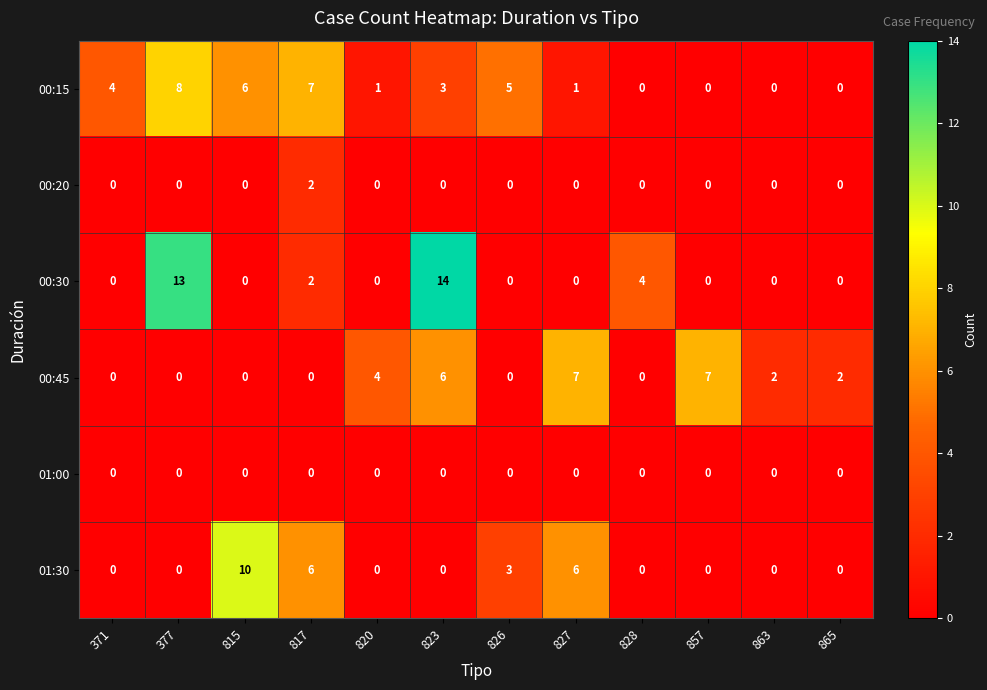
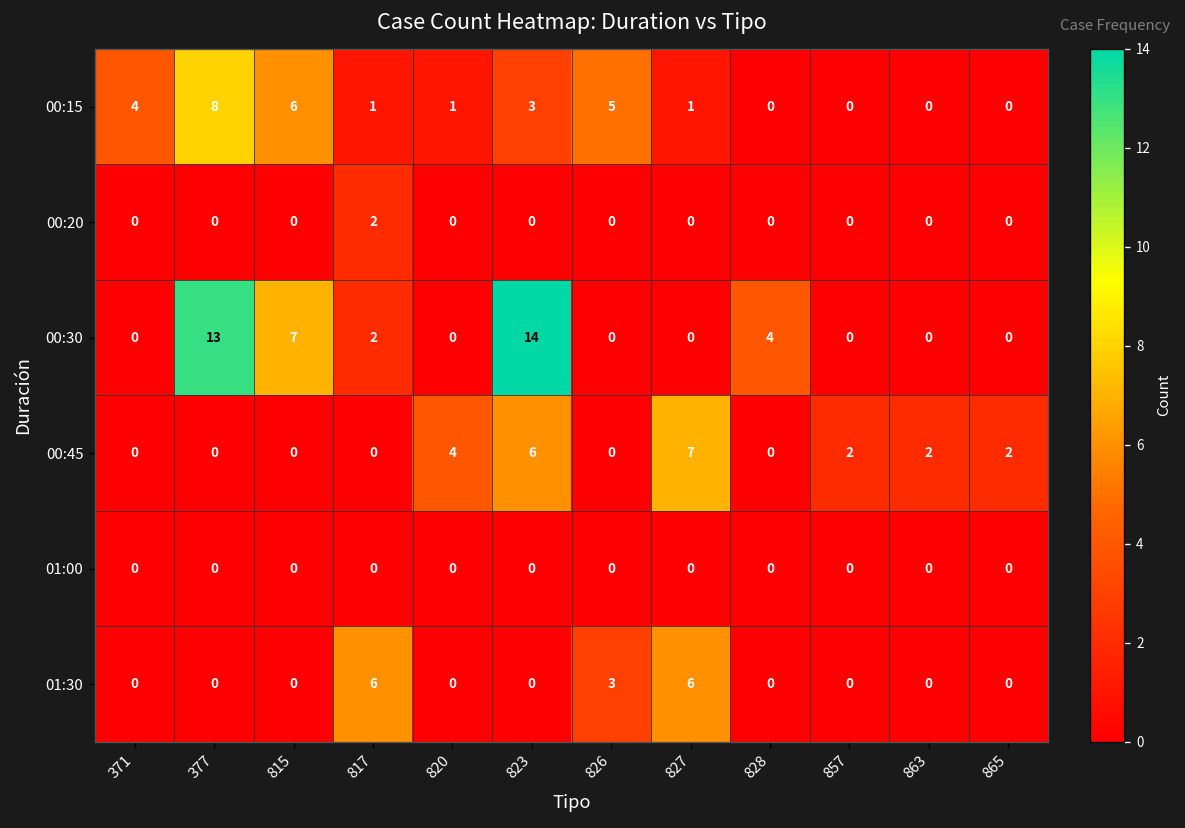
00:15, 817: 7 -> 1
00:30, 815: 0 -> 7
00:45, 857: 7 -> 2
01:30, 815: 10 -> 0
